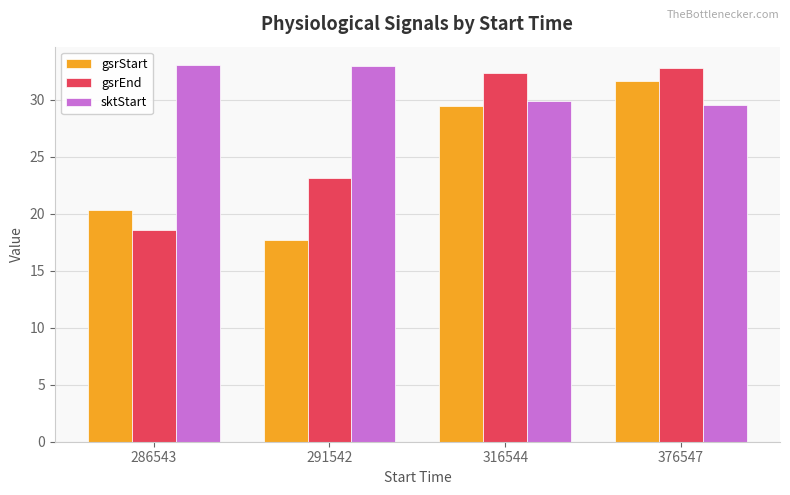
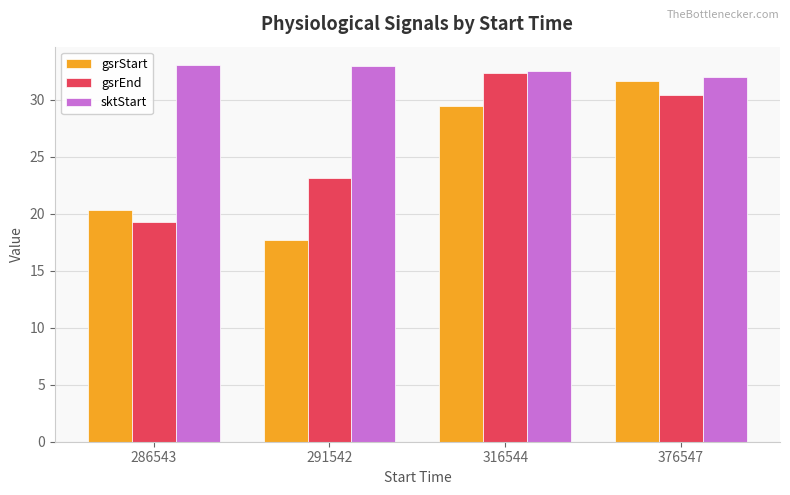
gsrEnd, 286543: 18.6 -> 19.3
sktStart, 316544: 29.9 -> 32.6
gsrEnd, 376547: 32.8 -> 30.4
sktStart, 376547: 29.6 -> 32.0
